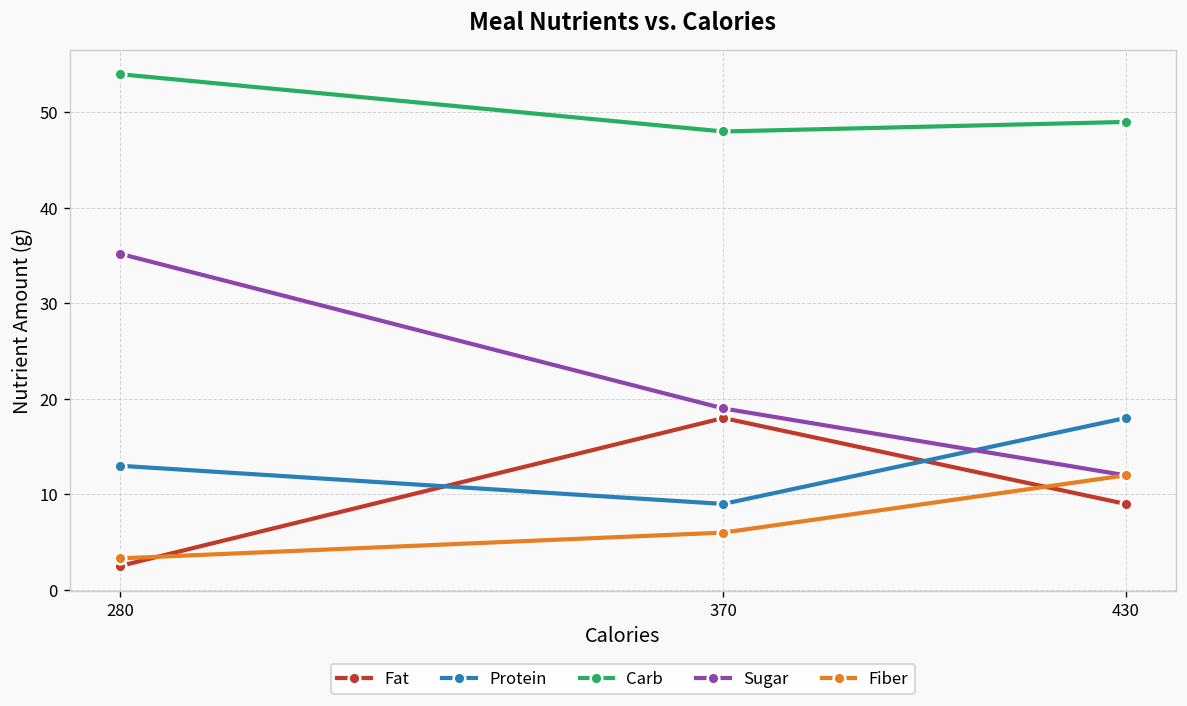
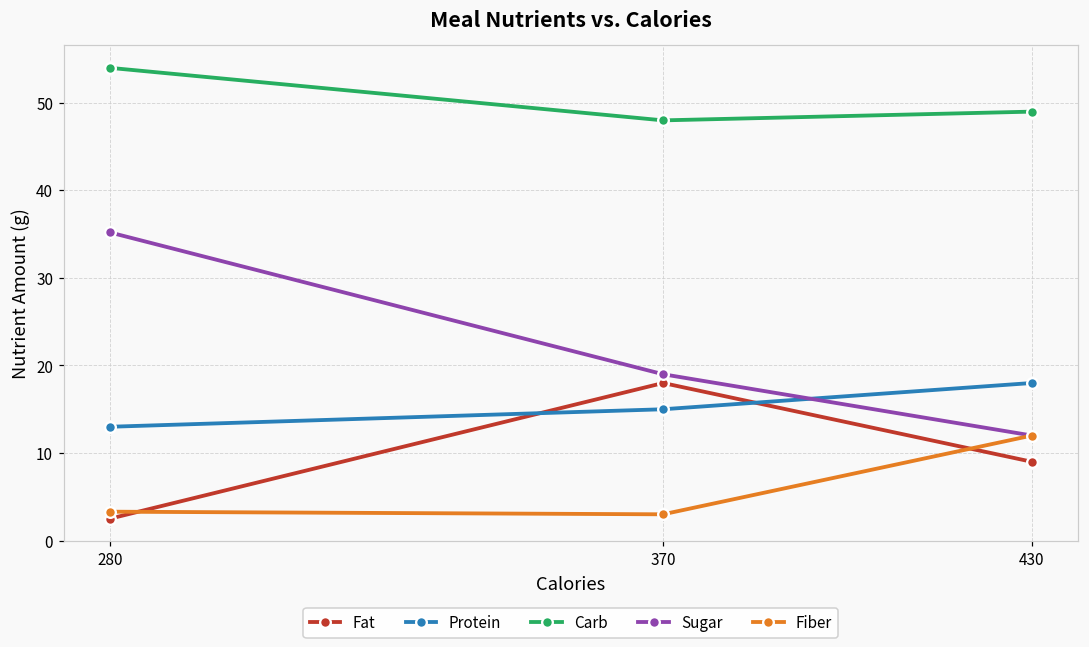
Protein, 370: 9 -> 15
Fiber, 370: 6 -> 3
